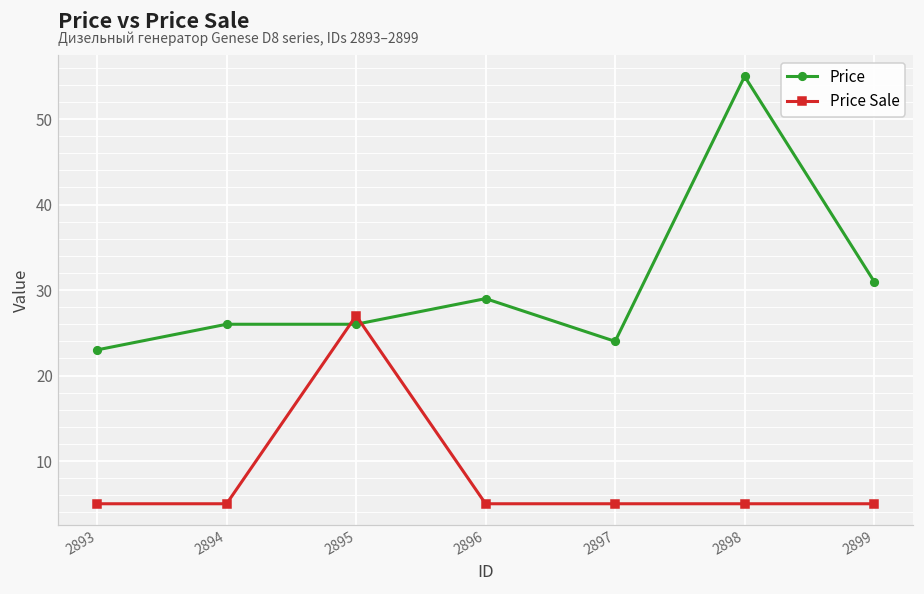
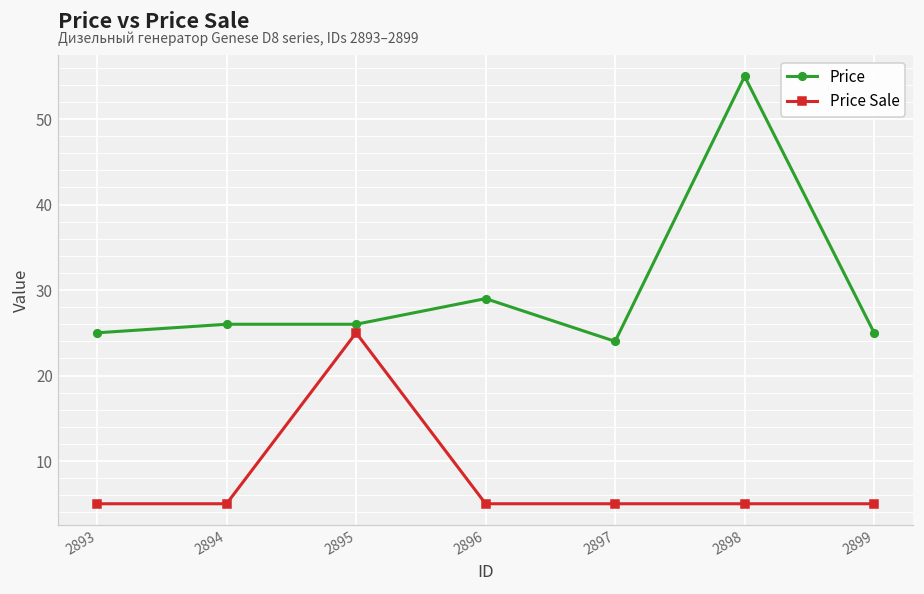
Price, 2893: 23 -> 25
Price Sale, 2895: 27 -> 25
Price, 2899: 31 -> 25
